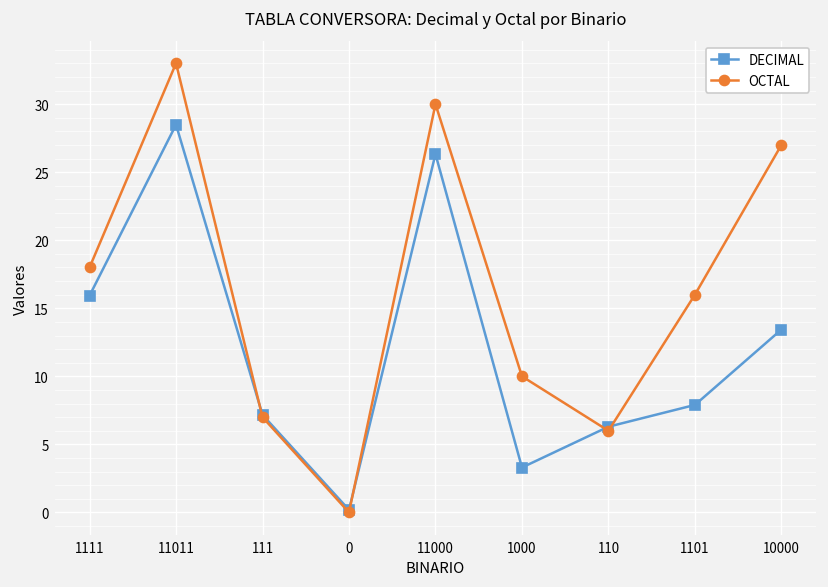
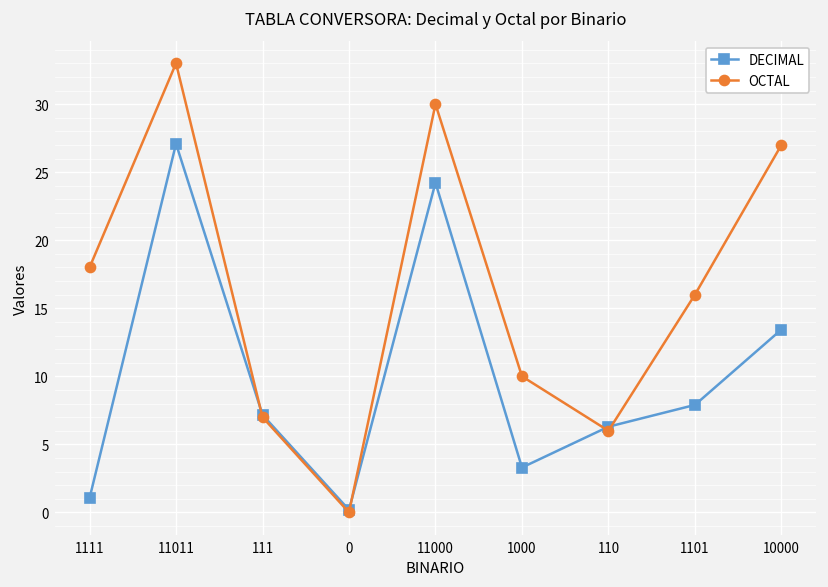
DECIMAL, 1111: 15.9 -> 1.1
DECIMAL, 11011: 28.5 -> 27.1
DECIMAL, 11000: 26.3 -> 24.2
